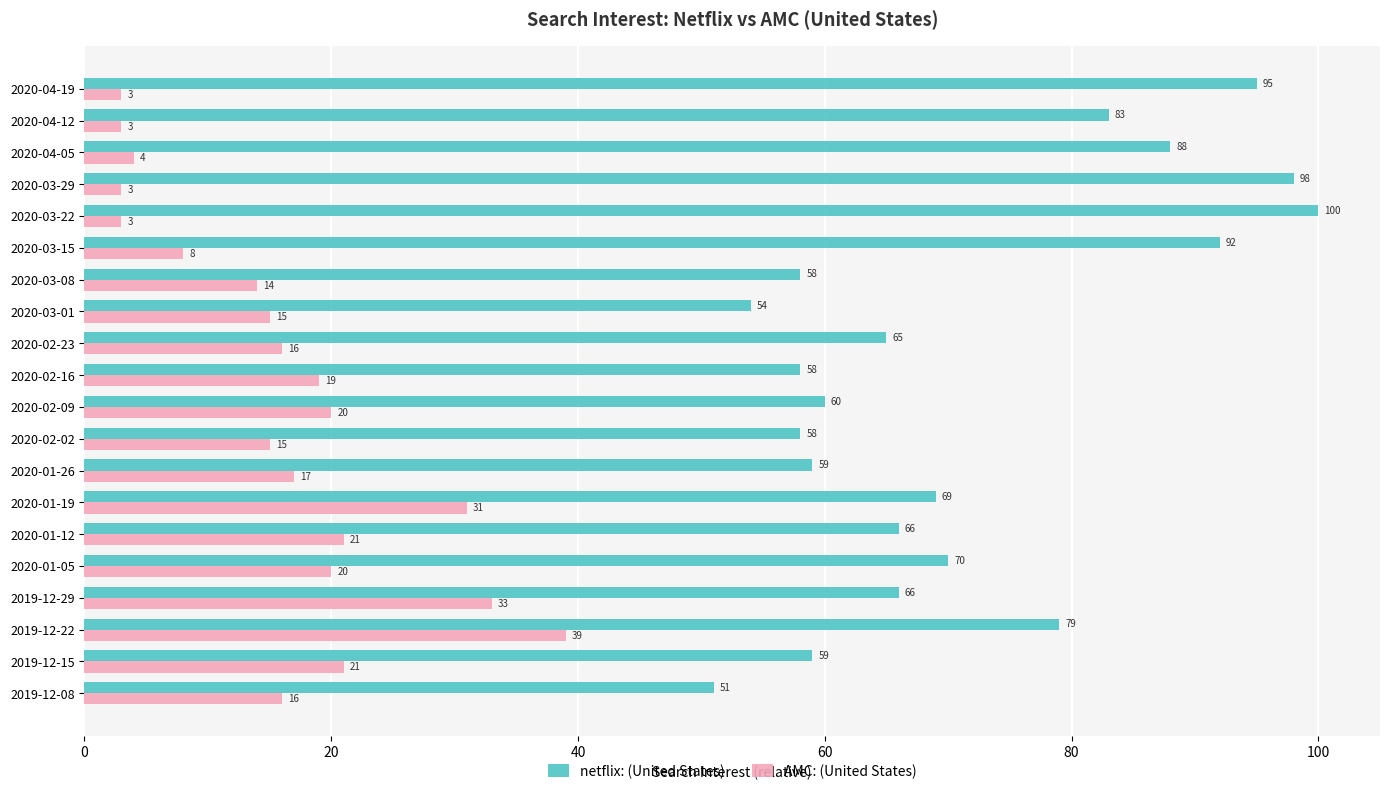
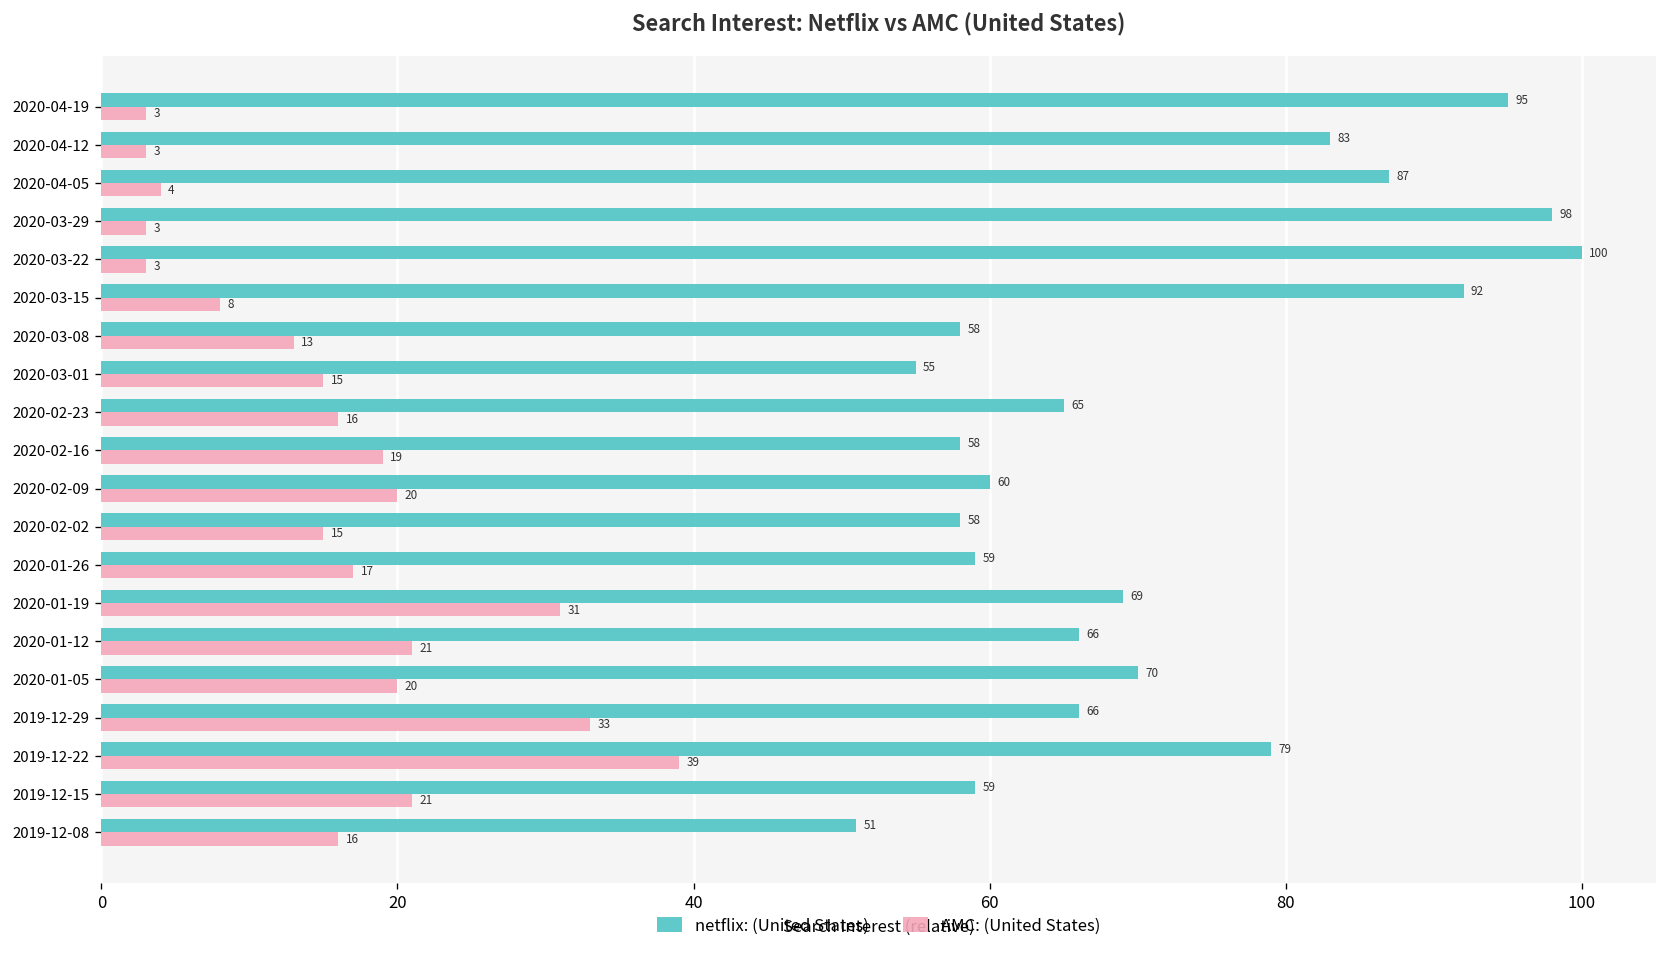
netflix: (United States), 2020-04-05: 88 -> 87
AMC: (United States), 2020-03-08: 14 -> 13
netflix: (United States), 2020-03-01: 54 -> 55
